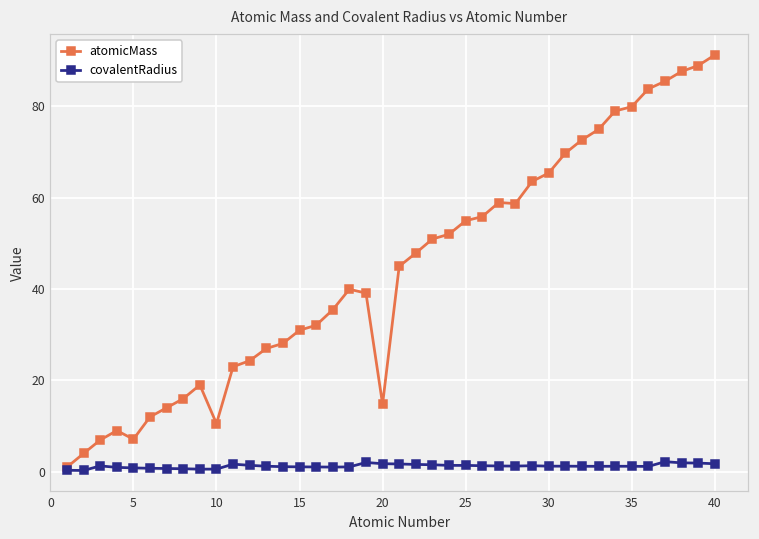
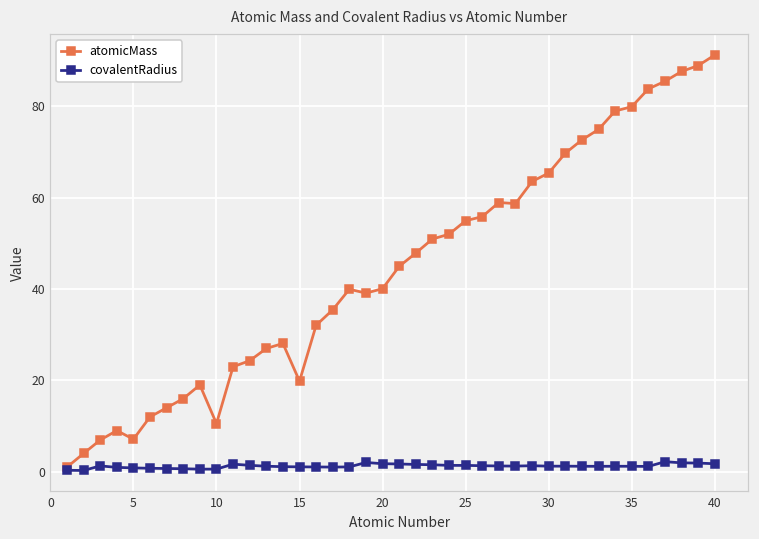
atomicMass, 15: 31 -> 20
atomicMass, 20: 15 -> 40
